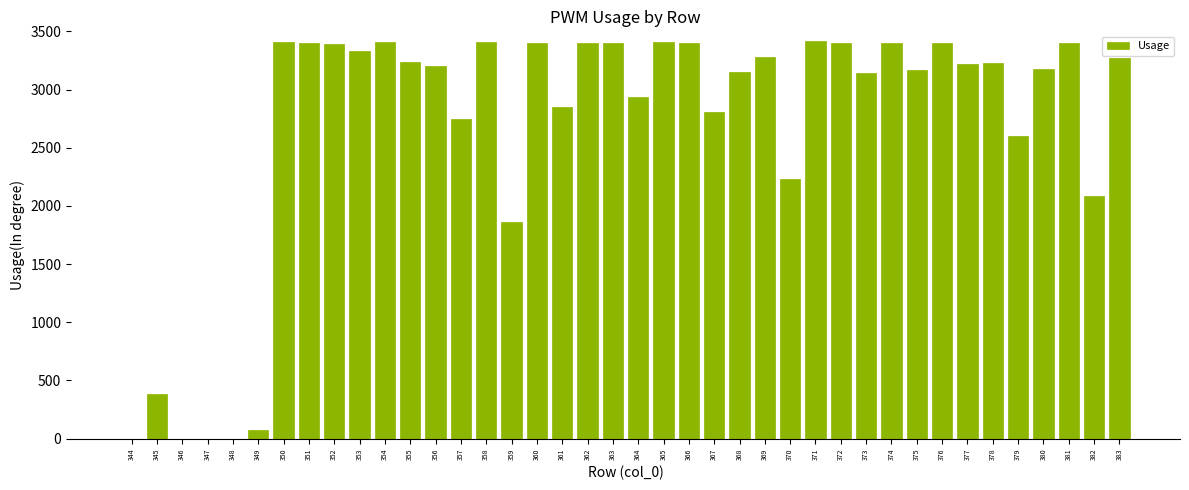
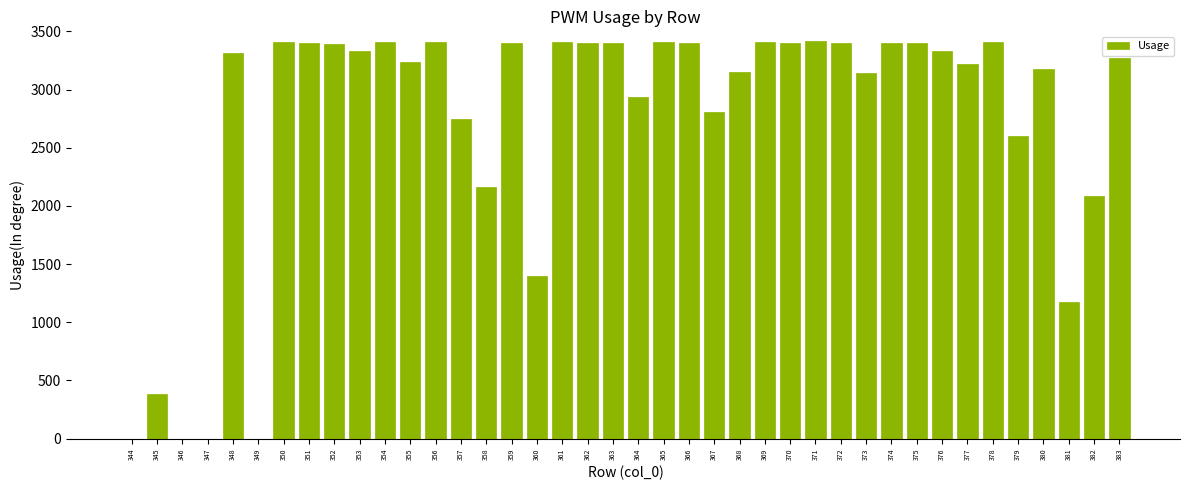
348: 0 -> 3320
349: 70 -> 0
356: 3200 -> 3410
358: 3410 -> 2160
359: 1860 -> 3400
360: 3400 -> 1400
361: 2850 -> 3410
369: 3280 -> 3410
370: 2230 -> 3400
375: 3170 -> 3400
376: 3400 -> 3330
378: 3230 -> 3410
381: 3400 -> 1180
